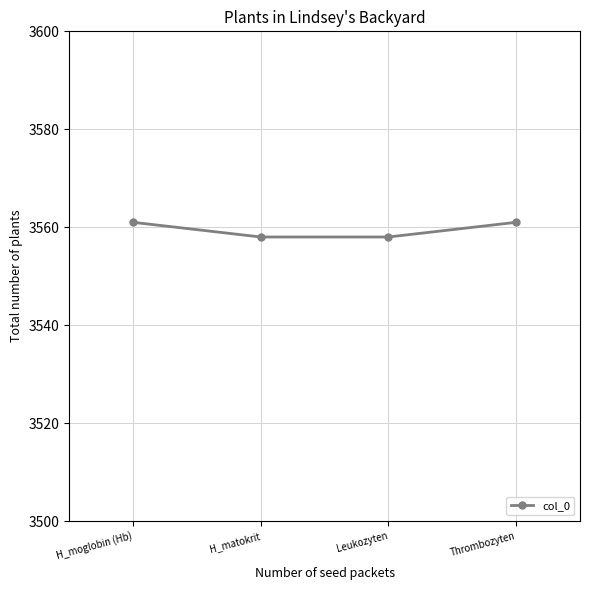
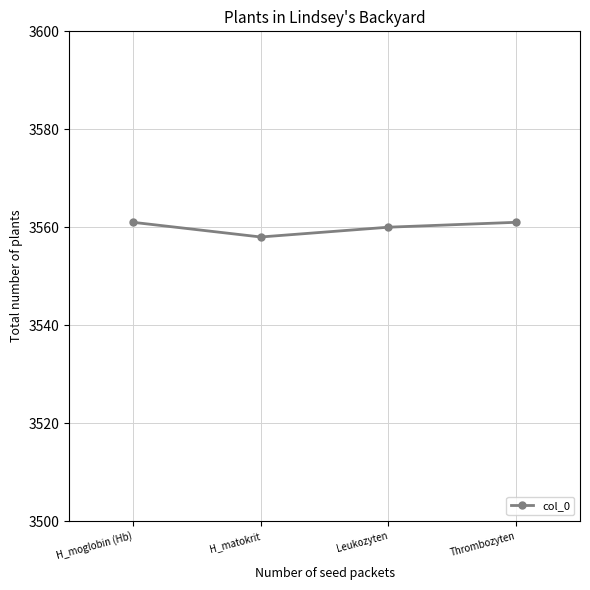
Leukozyten: 3558 -> 3560
